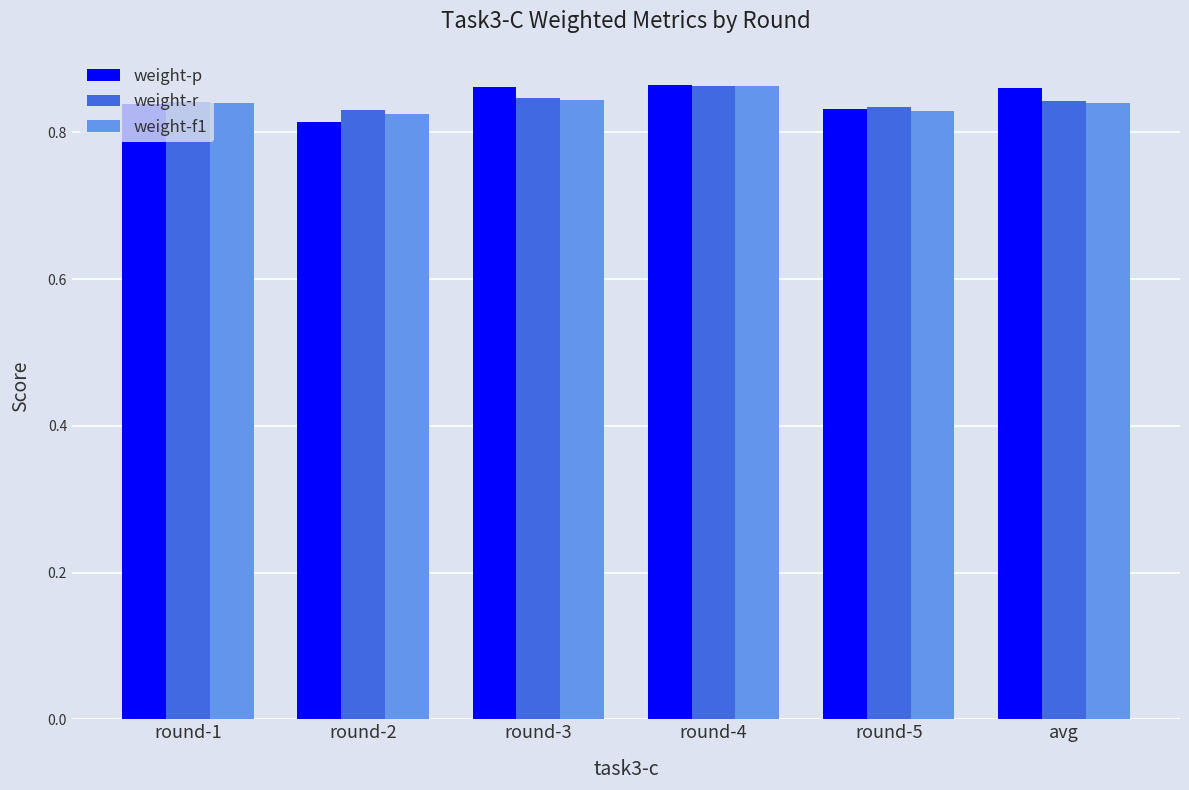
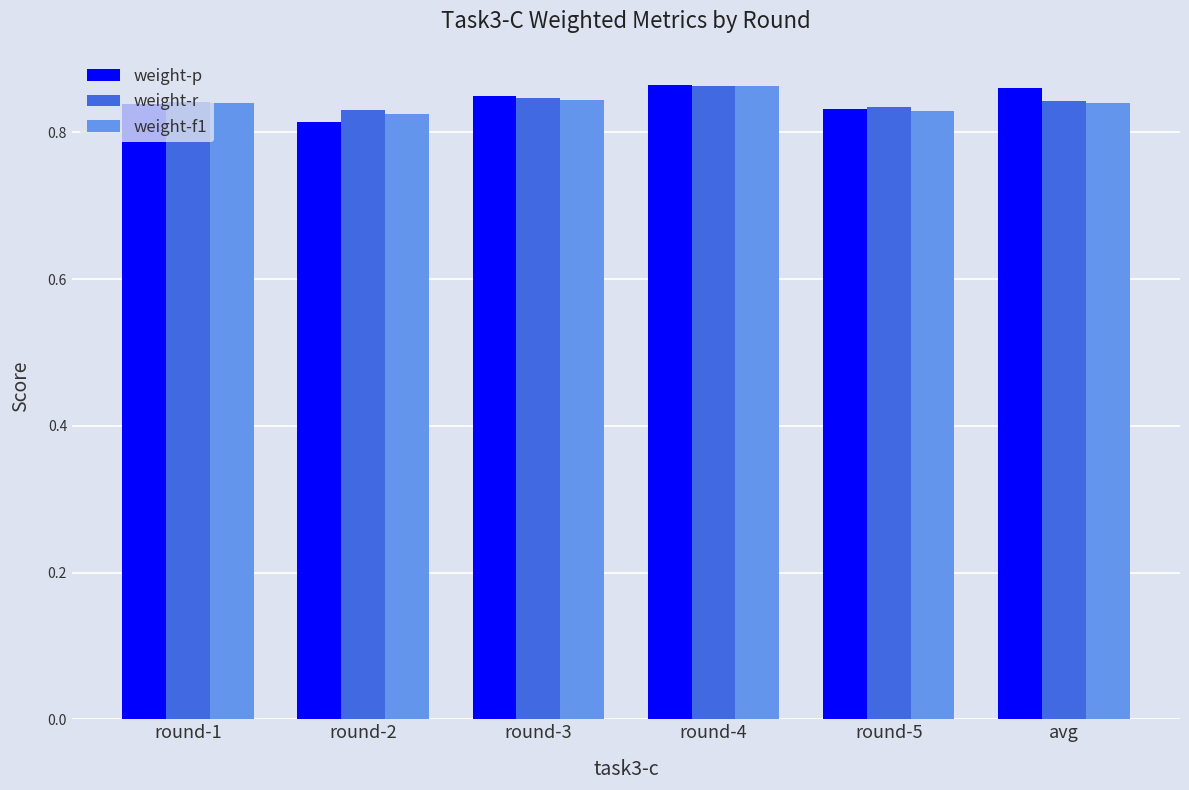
weight-p, round-3: 0.86 -> 0.85
